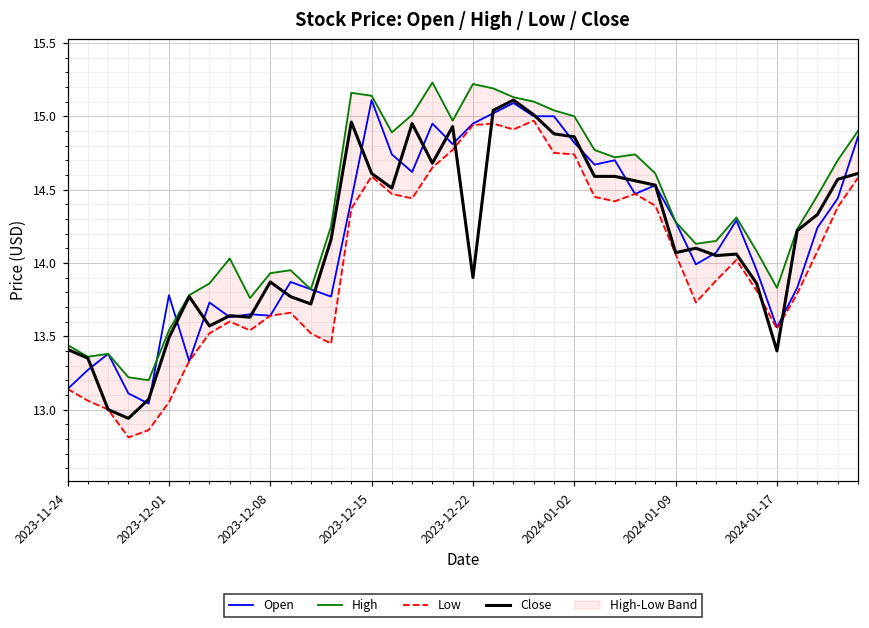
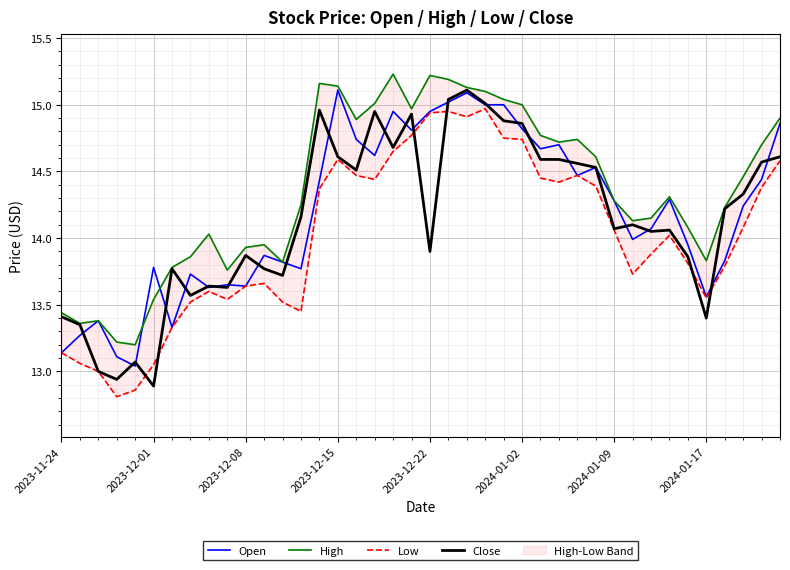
Close, 2023-12-01: 13.49 -> 12.89
